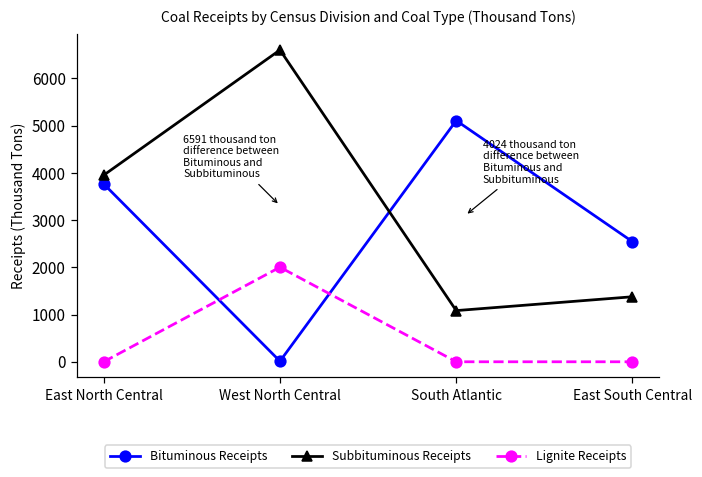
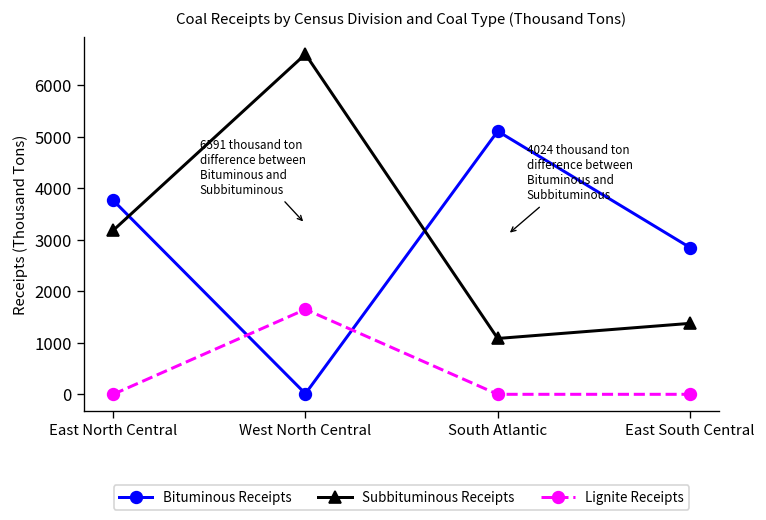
Subbituminous Receipts, East North Central: 4000 -> 3200
Lignite Receipts, West North Central: 2000 -> 1600
Bituminous Receipts, East South Central: 2500 -> 2800
